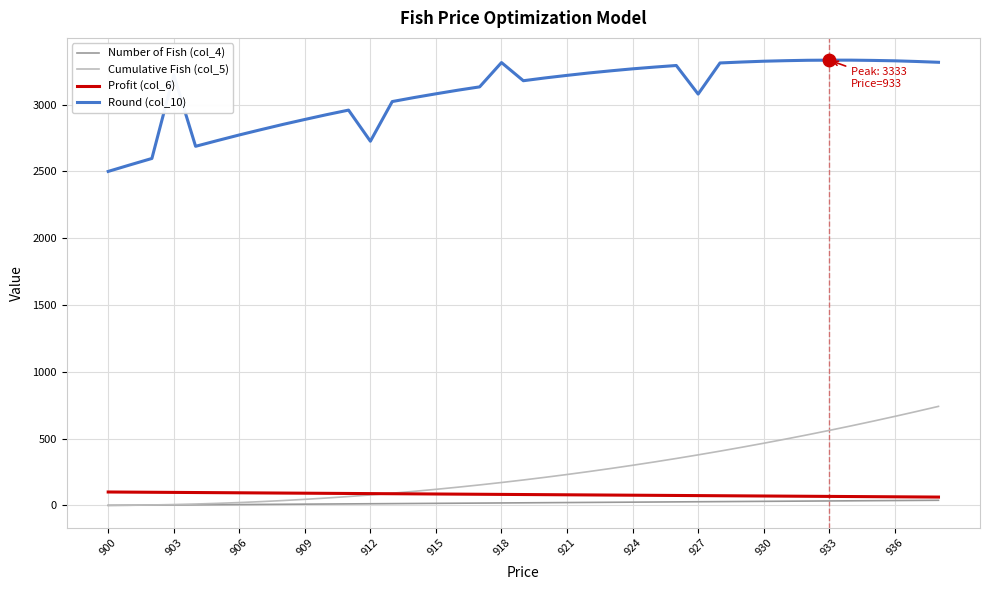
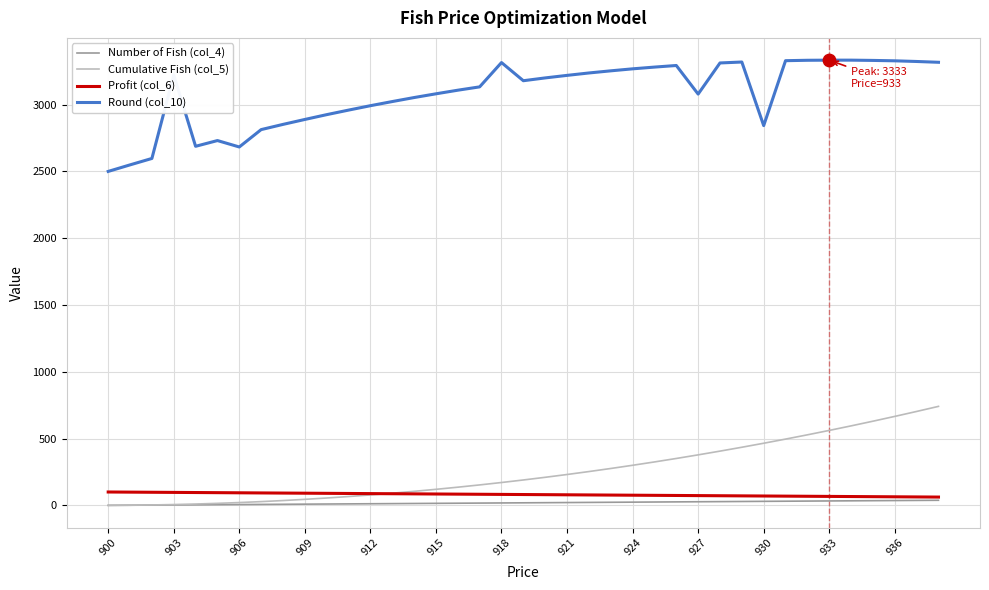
Round (col_10), 906: 2770 -> 2680
Round (col_10), 912: 2730 -> 2990
Round (col_10), 930: 3330 -> 2840
